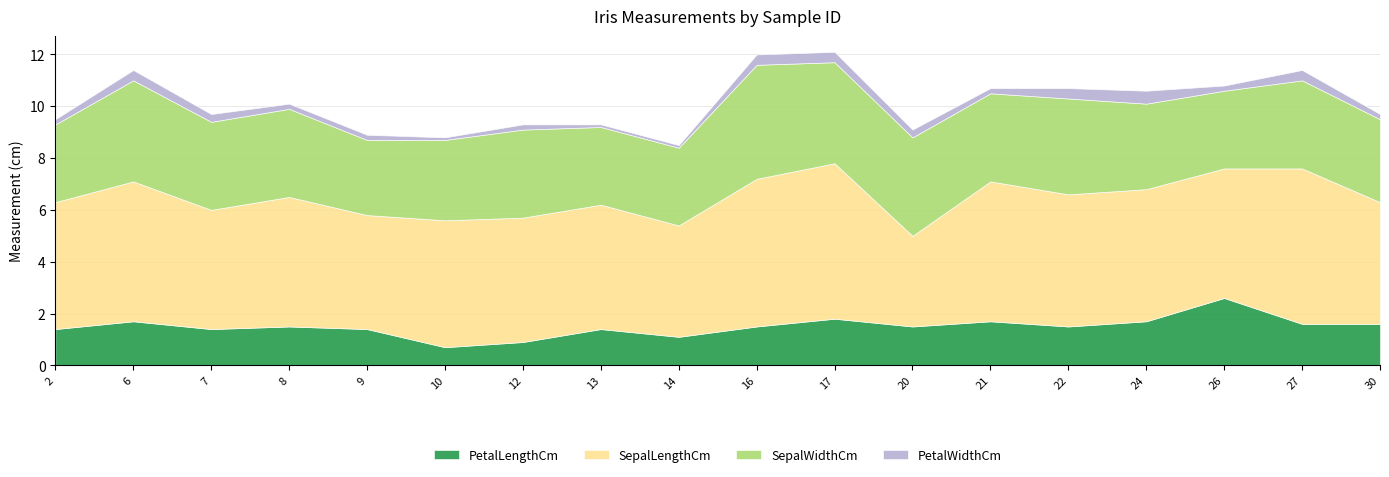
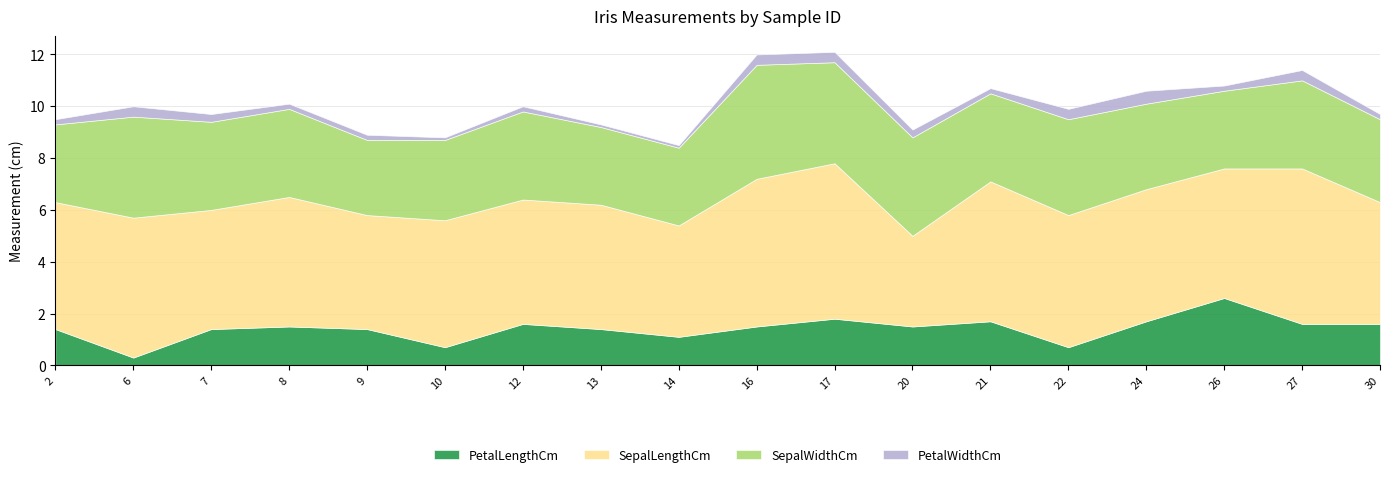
PetalLengthCm, 6: 1.7 -> 0.3
PetalLengthCm, 12: 0.9 -> 1.6
PetalLengthCm, 22: 1.5 -> 0.7
